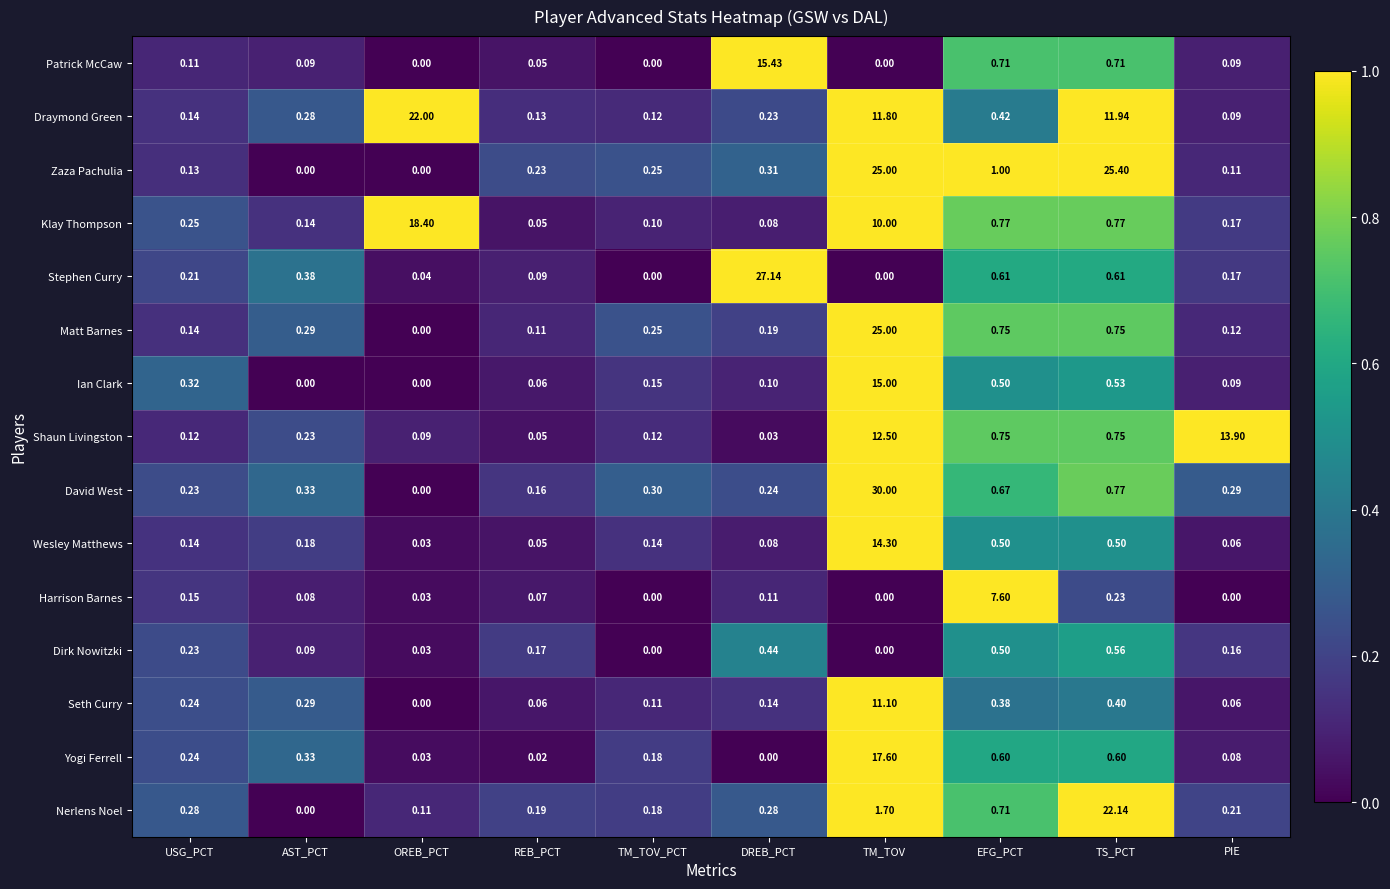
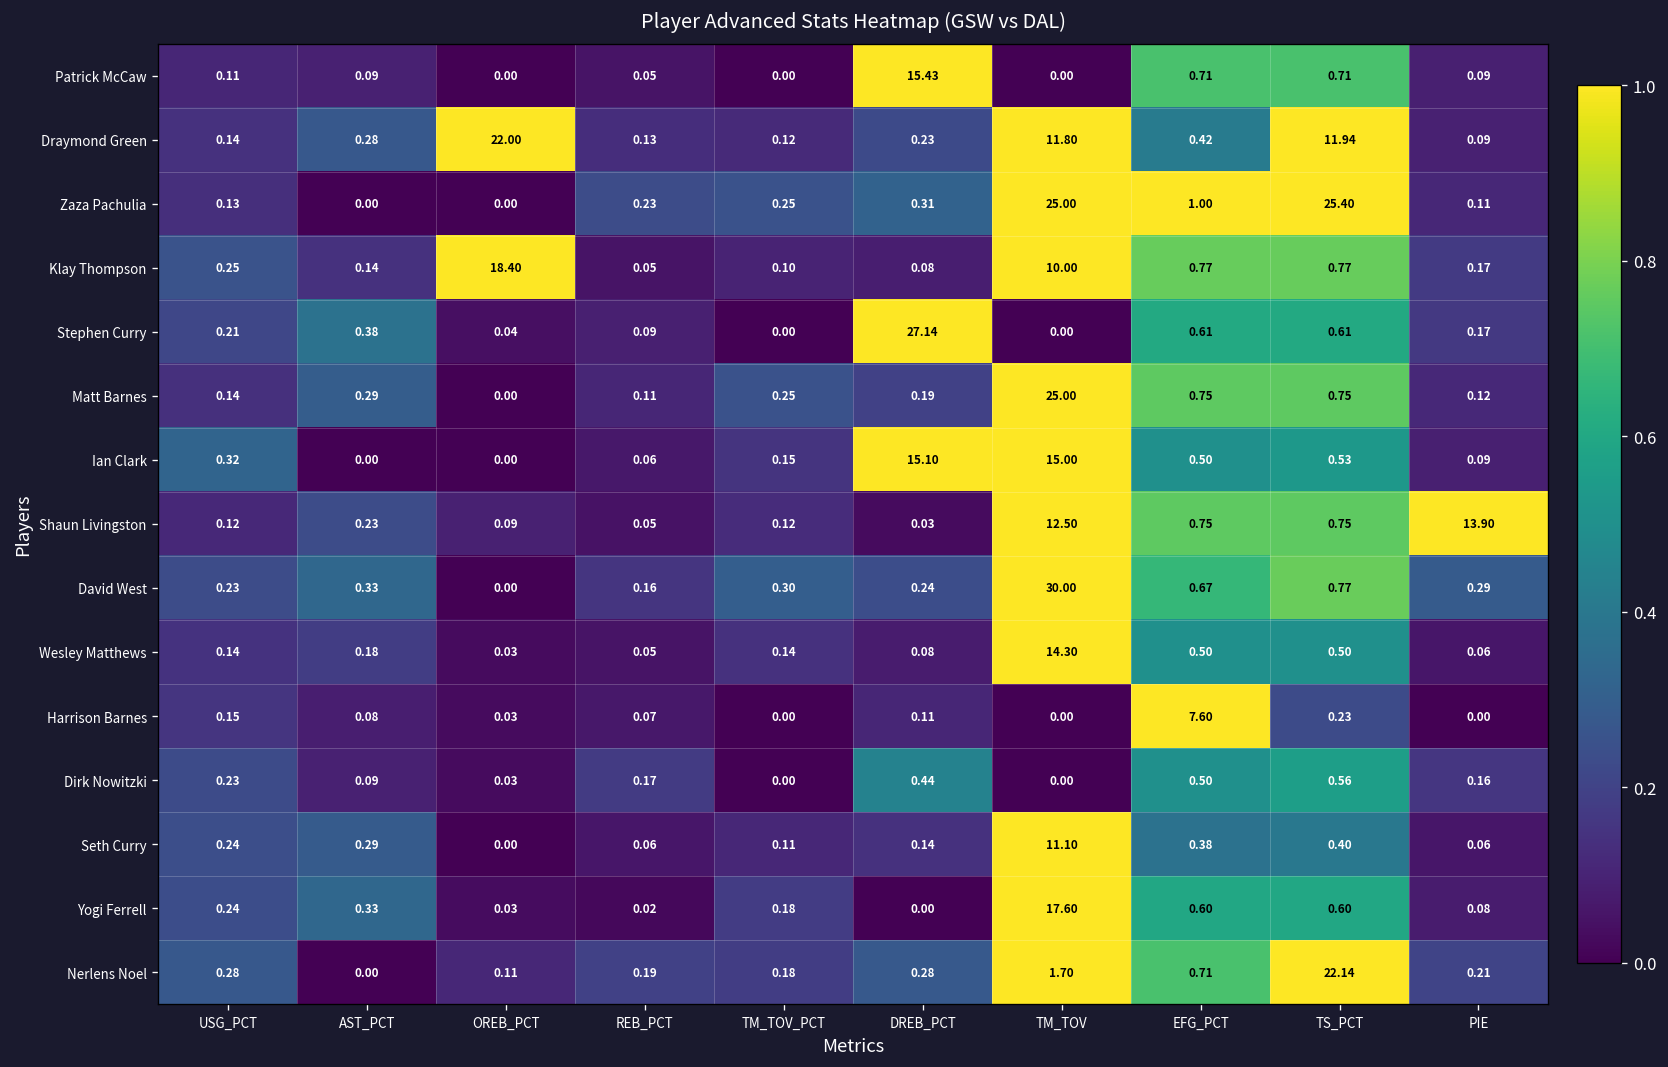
Ian Clark, DREB_PCT: 0.10 -> 15.10
